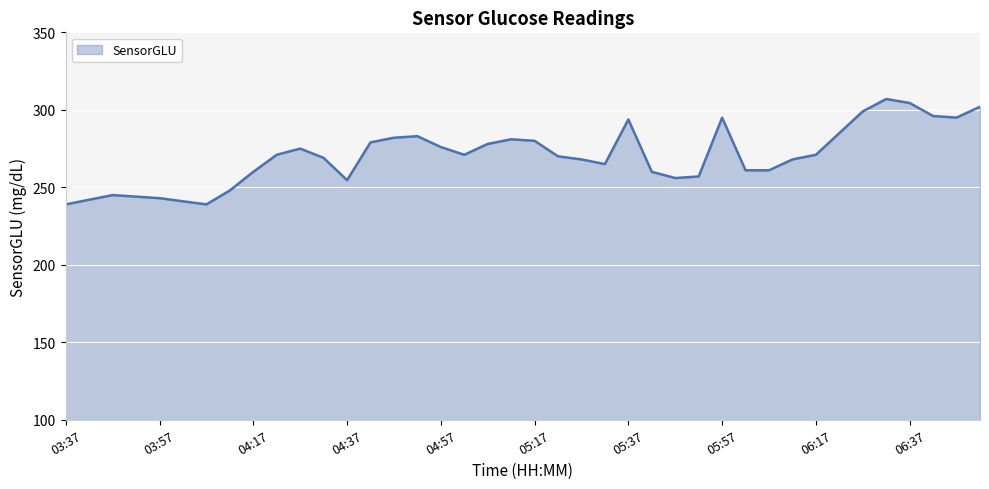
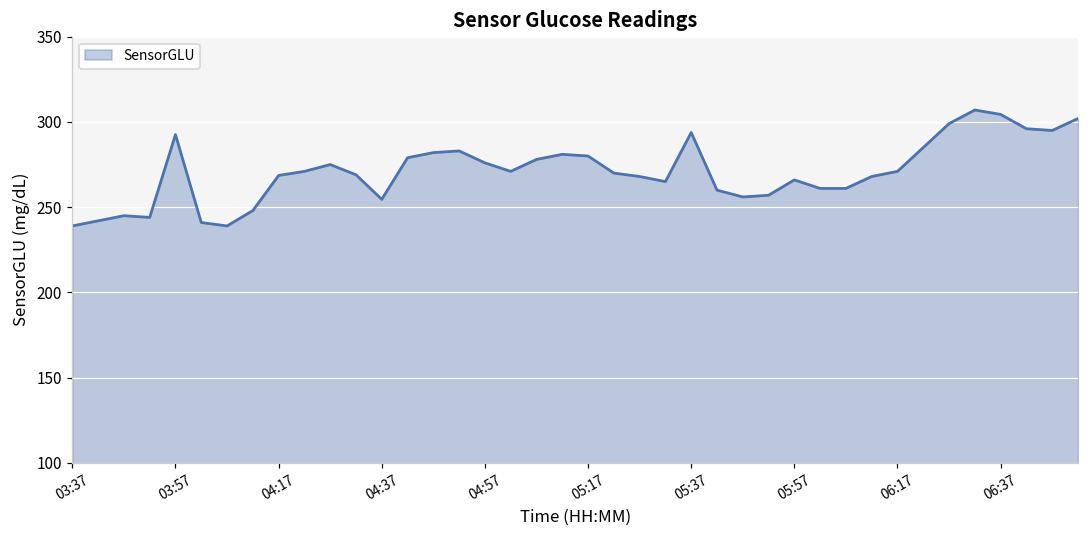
03:57: 243 -> 293
04:17: 260 -> 269
05:57: 295 -> 266
